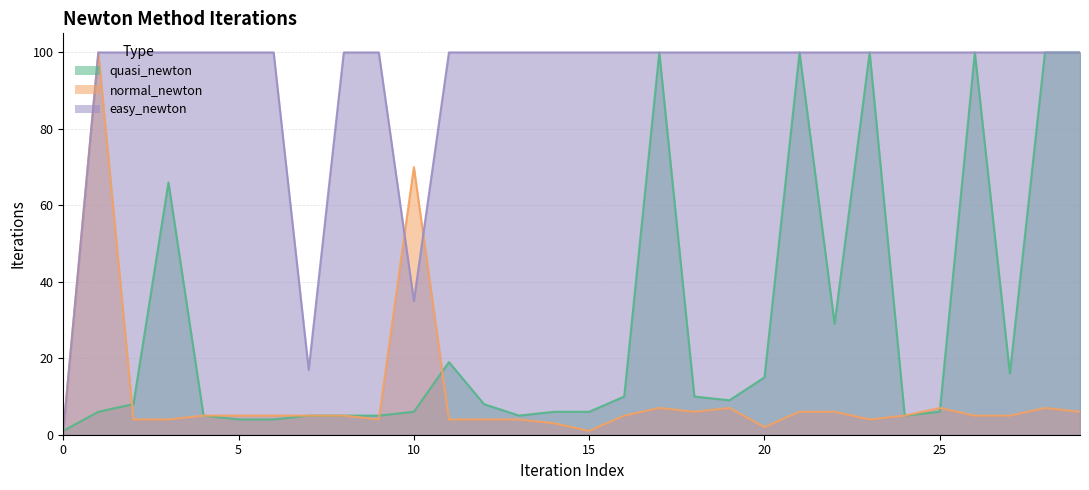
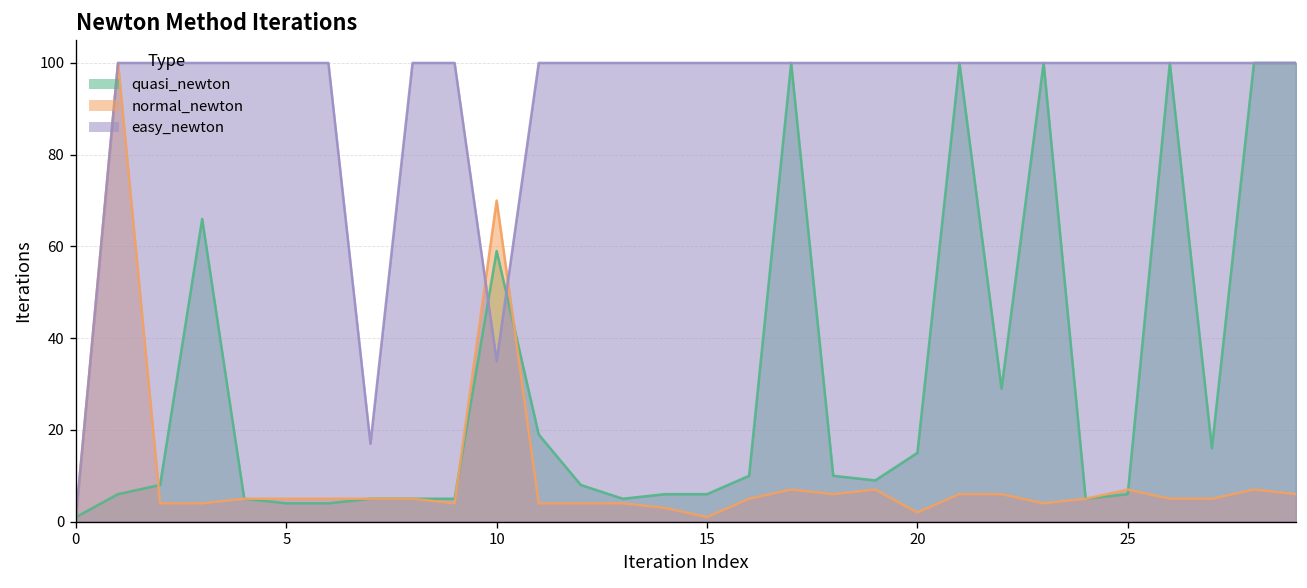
quasi_newton, 10: 6 -> 59
